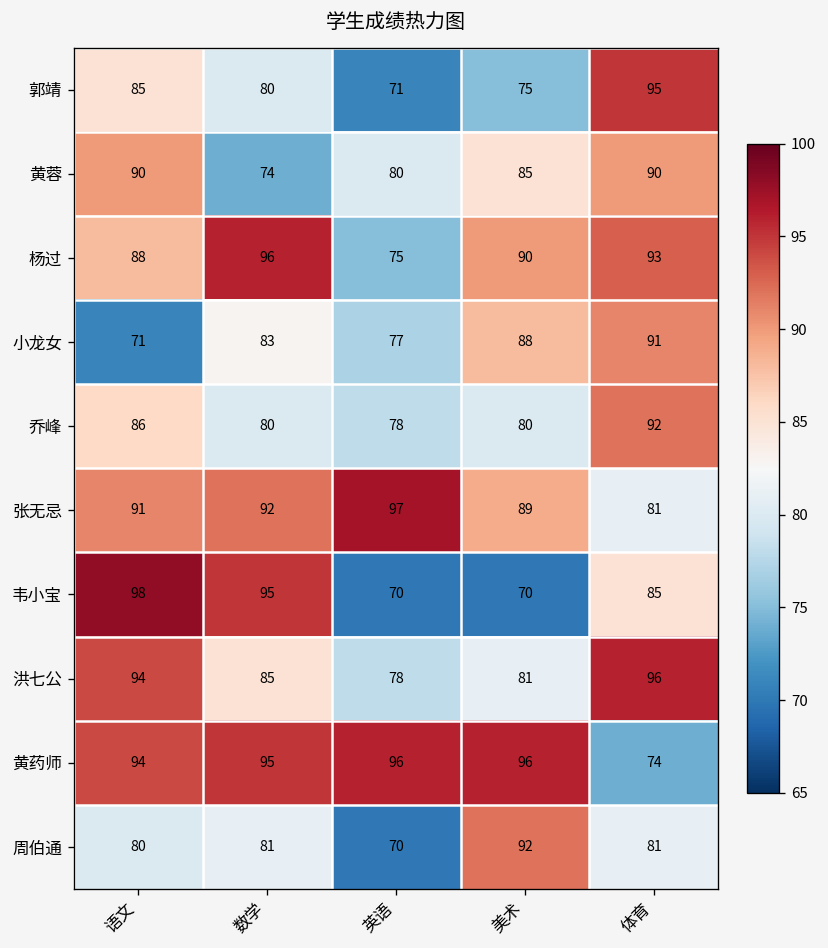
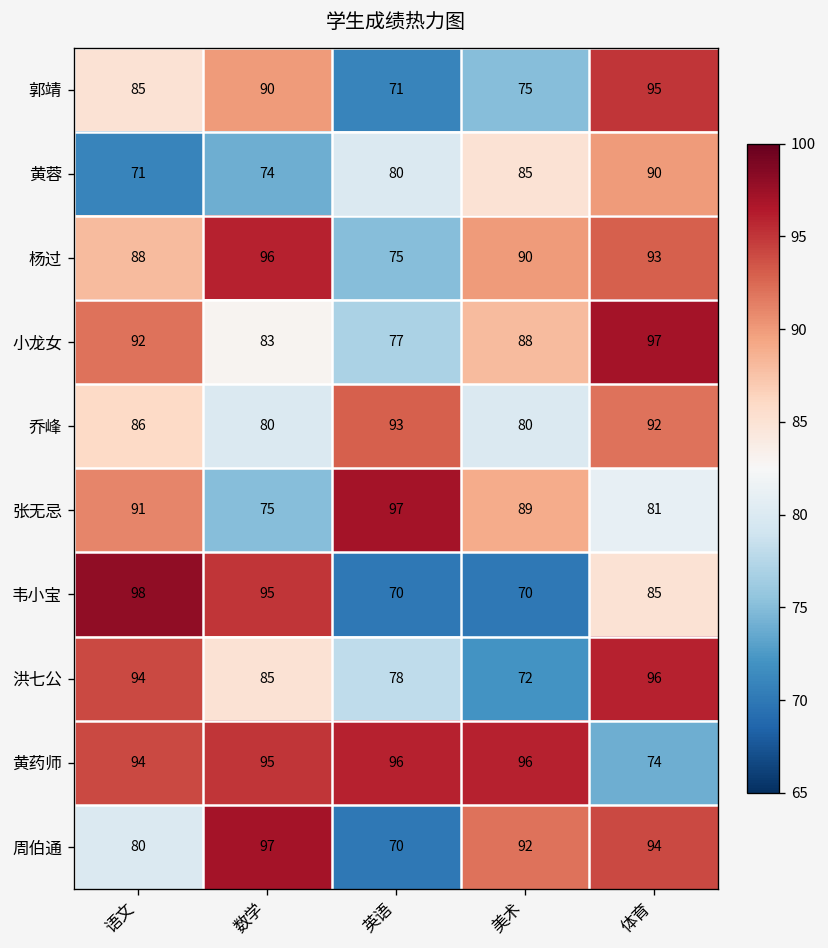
郭靖, 数学: 80 -> 90
黄蓉, 语文: 90 -> 71
小龙女, 语文: 71 -> 92
小龙女, 体育: 91 -> 97
乔峰, 英语: 78 -> 93
张无忌, 数学: 92 -> 75
洪七公, 美术: 81 -> 72
周伯通, 数学: 81 -> 97
周伯通, 体育: 81 -> 94
